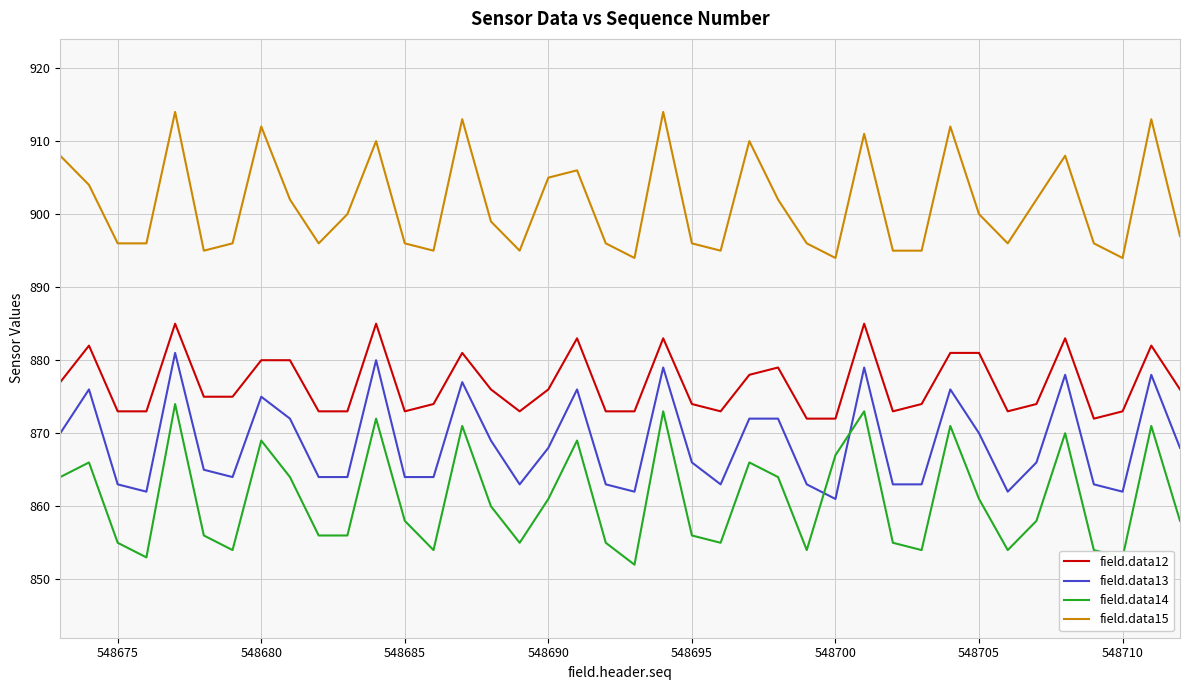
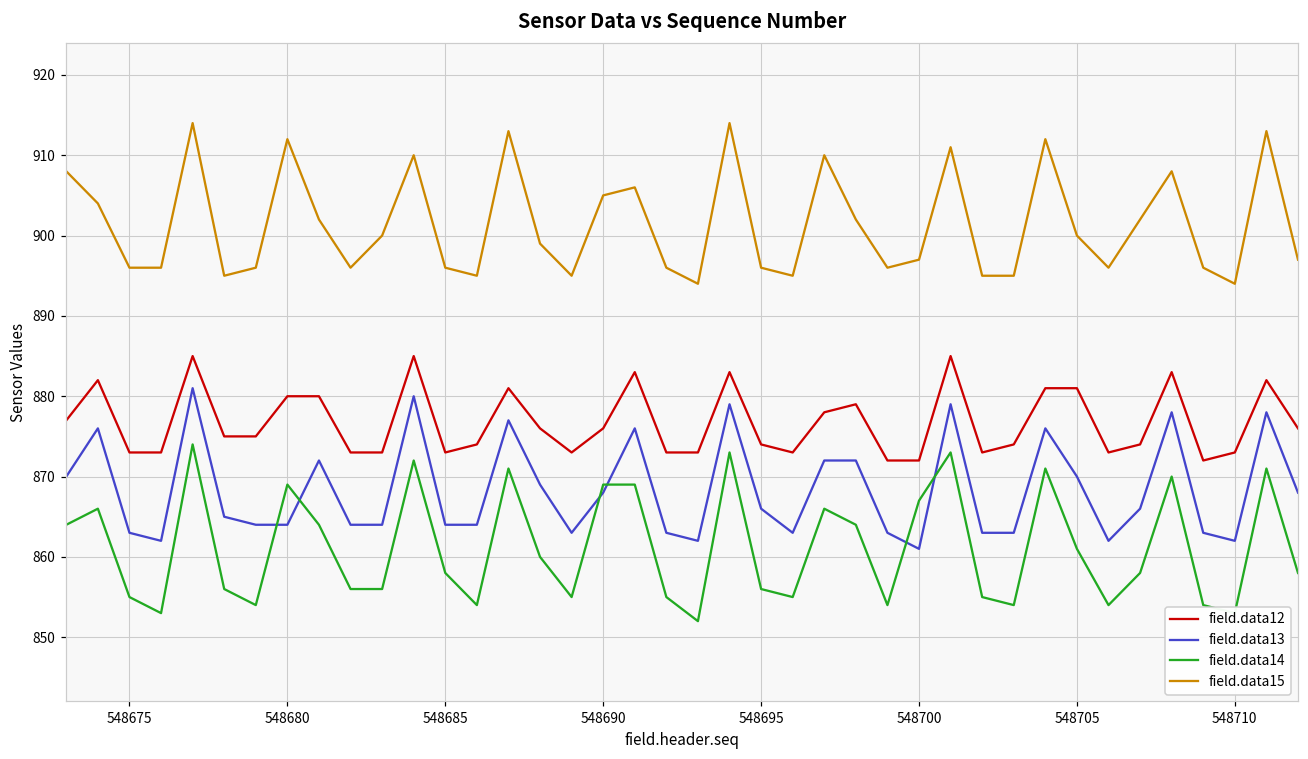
field.data13, 548680: 875 -> 864
field.data14, 548690: 861 -> 869
field.data15, 548700: 894 -> 897
